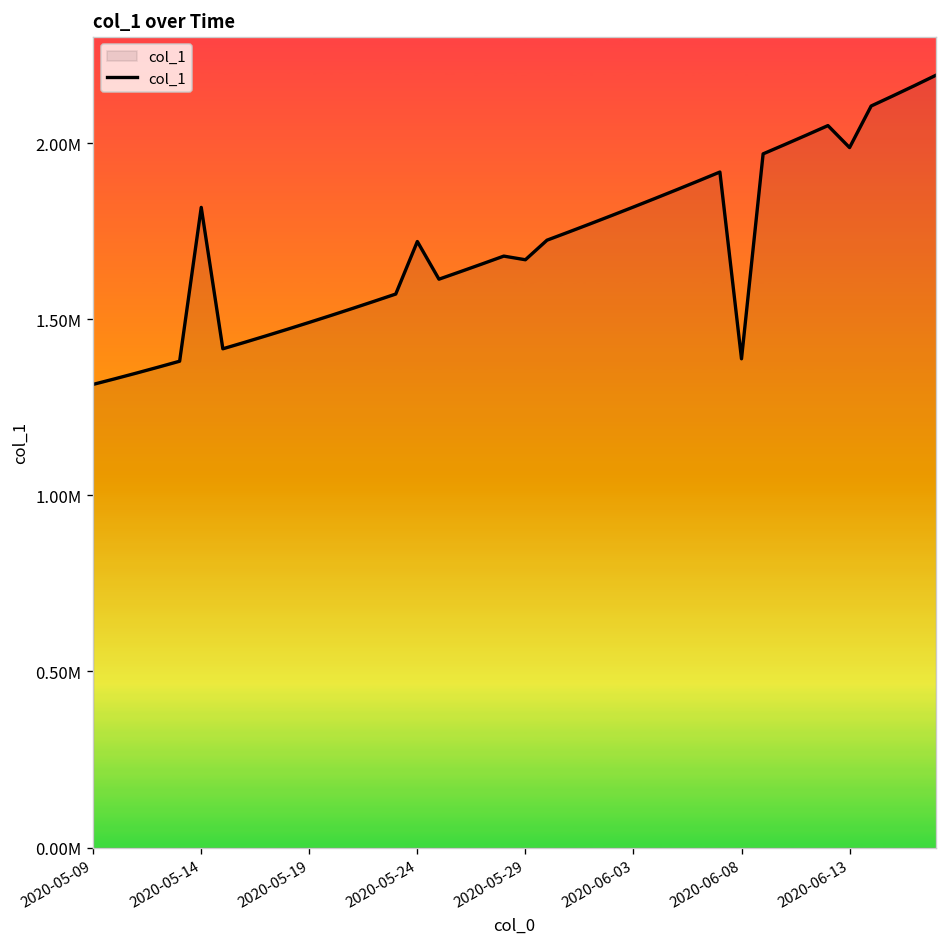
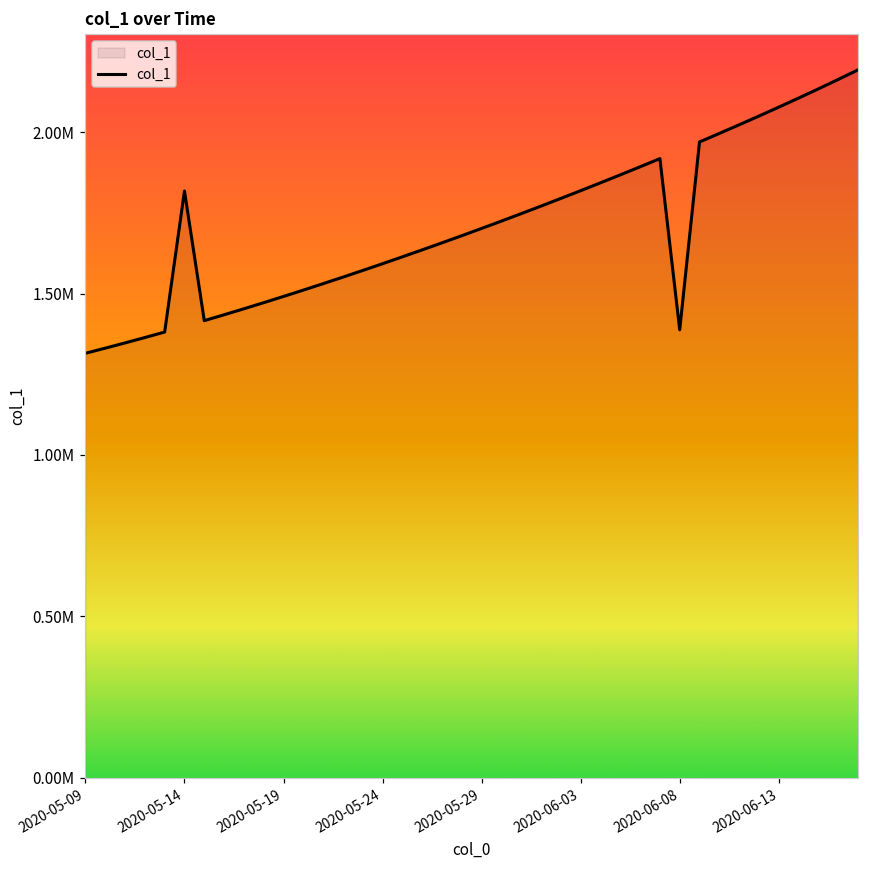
2020-05-24: 1720000 -> 1590000
2020-05-29: 1670000 -> 1700000
2020-06-13: 1990000 -> 2080000
